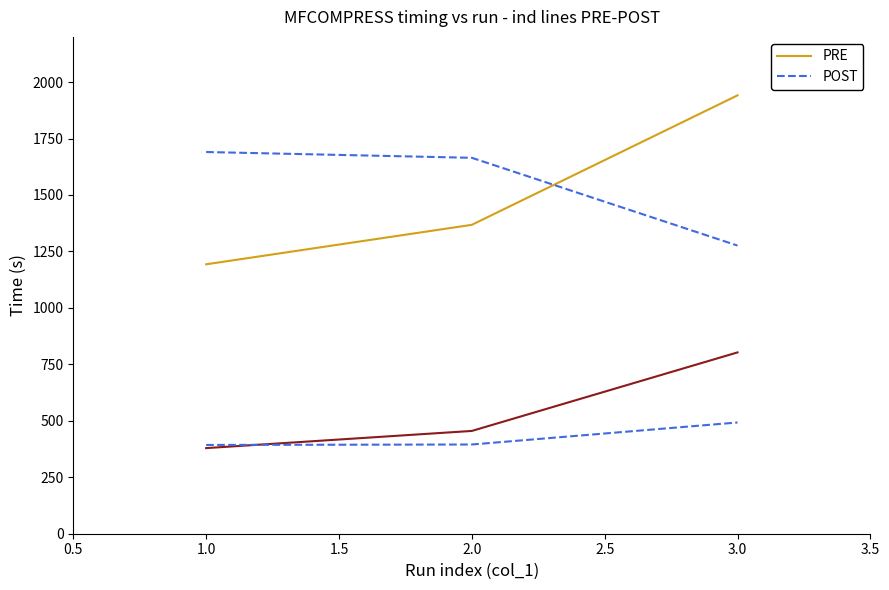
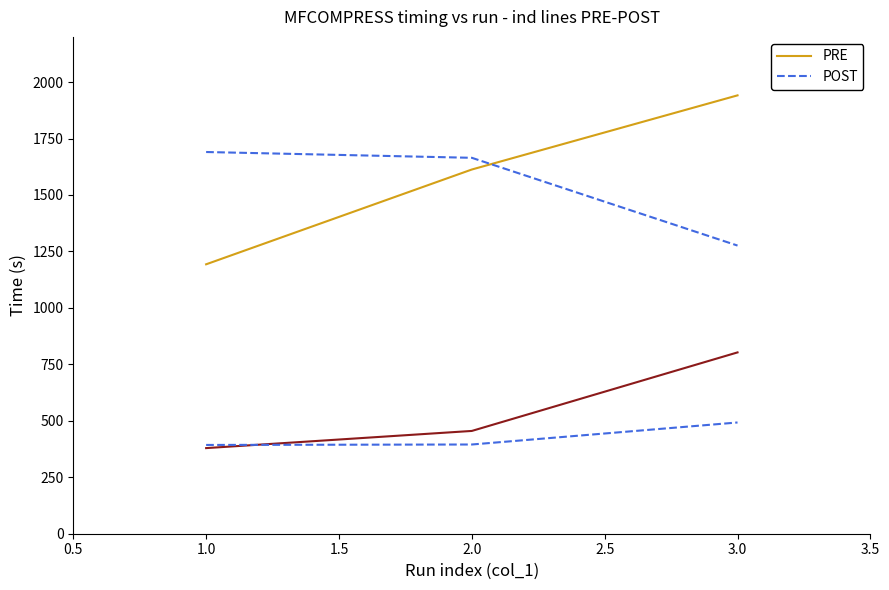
PRE, 2.0: 1370 -> 1610
